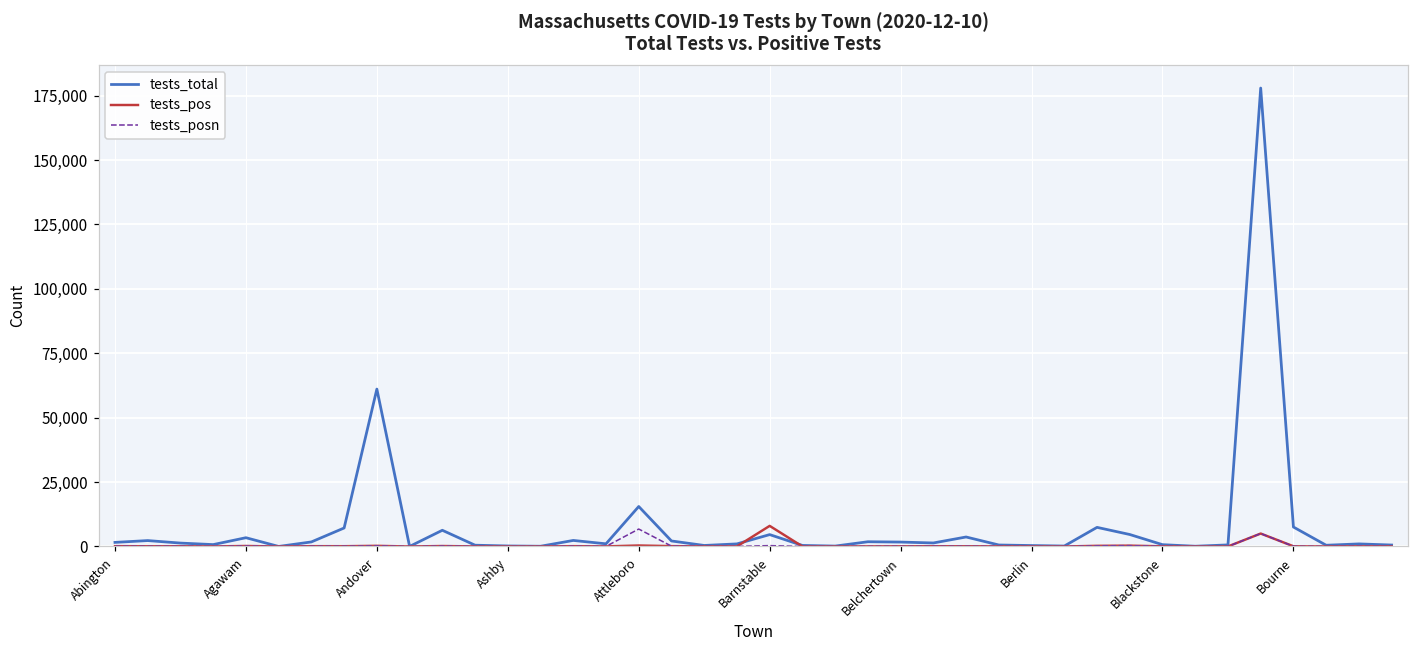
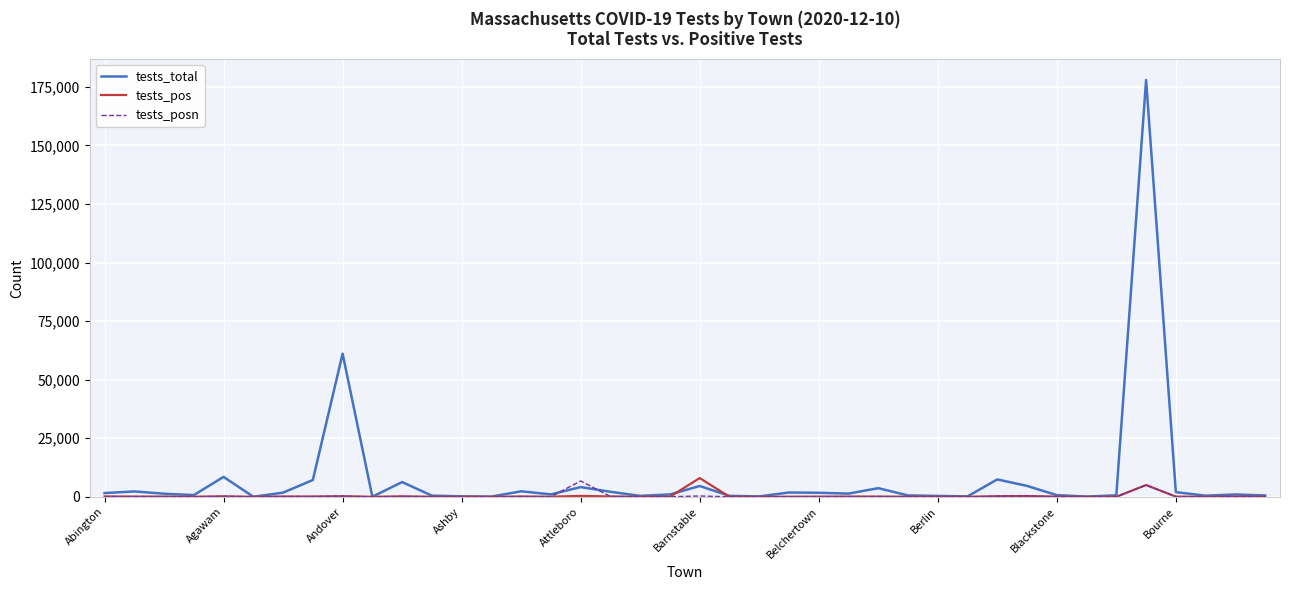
tests_total, Agawam: 3,000 -> 9,000
tests_total, Attleboro: 16,000 -> 4,000
tests_total, Bourne: 8,000 -> 2,000
